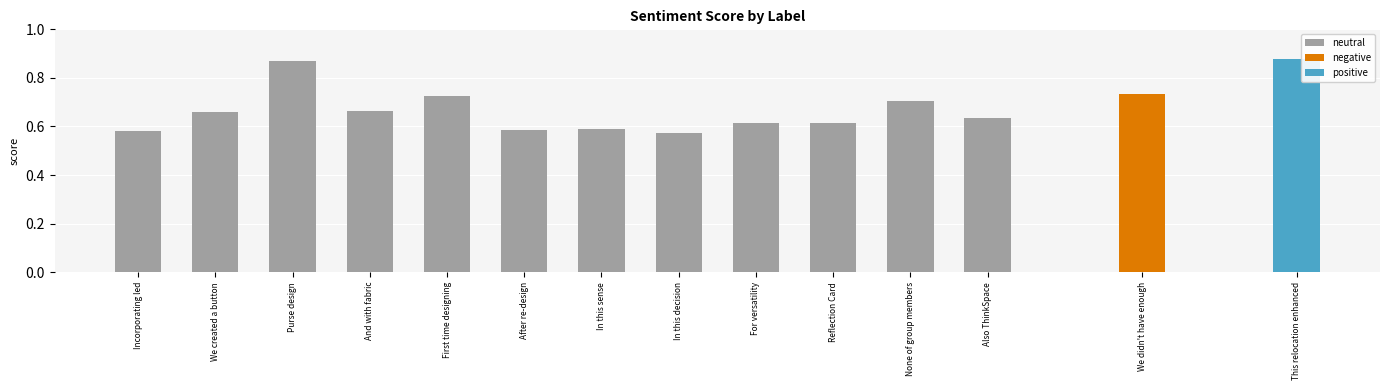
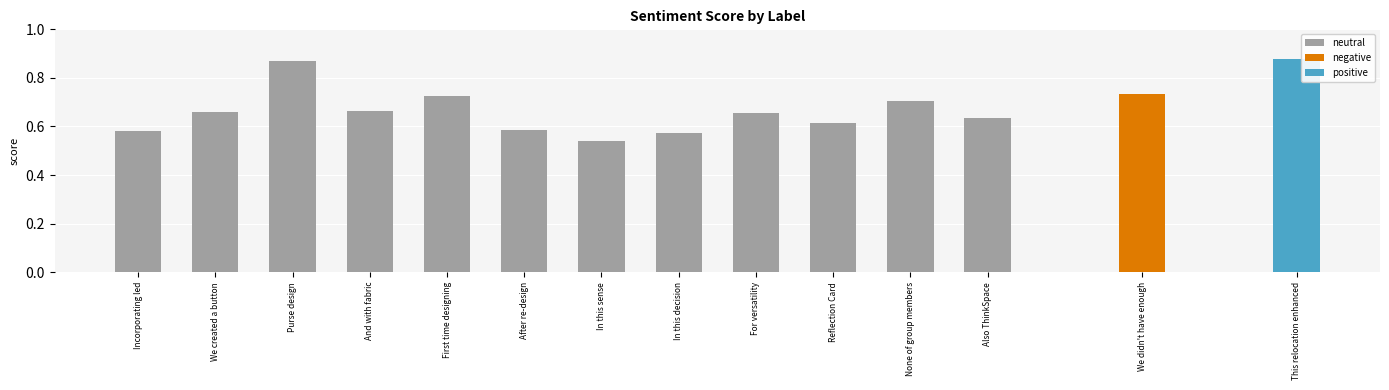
neutral, In this sense: 0.59 -> 0.54
neutral, For versatility: 0.61 -> 0.65
